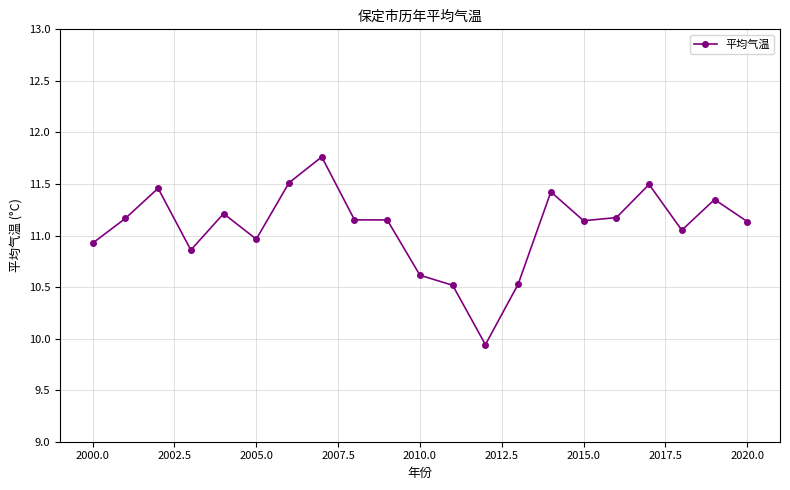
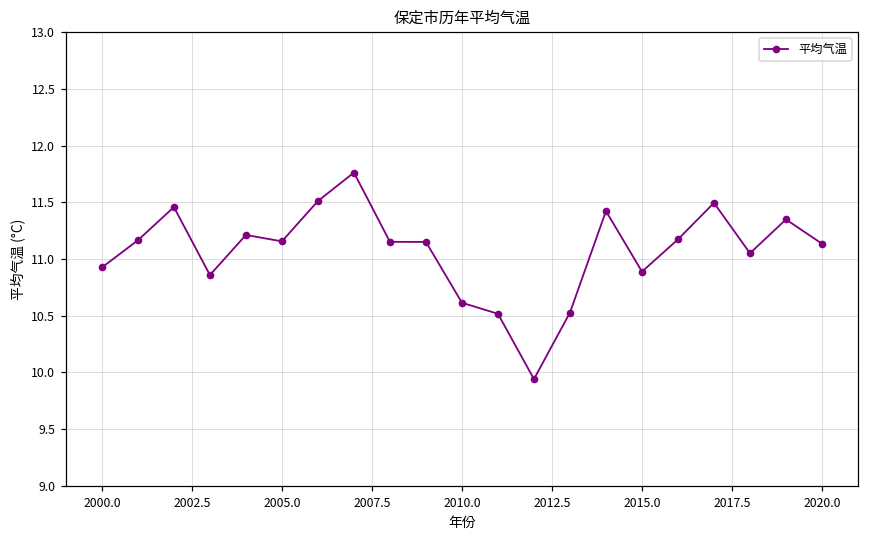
2005.0: 10.96 -> 11.16
2015.0: 11.14 -> 10.89
